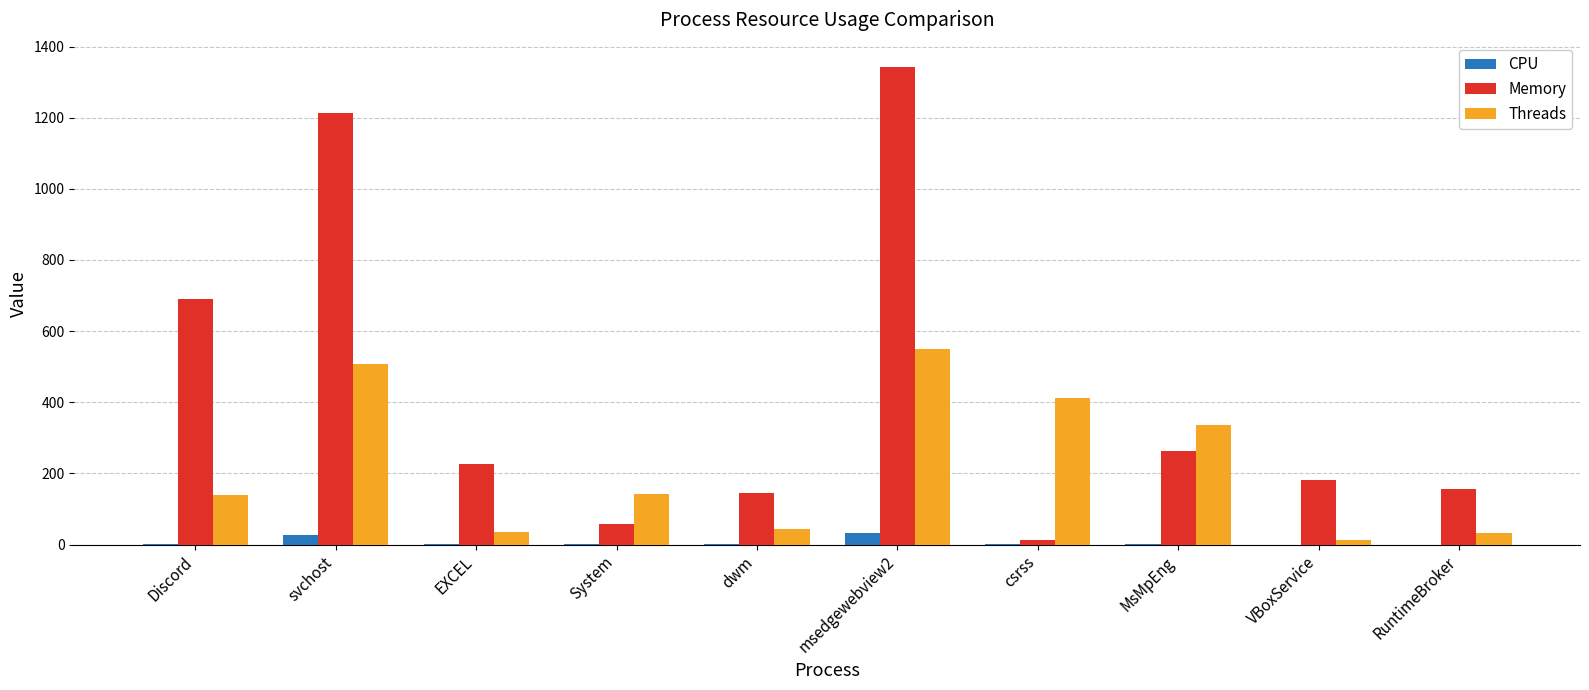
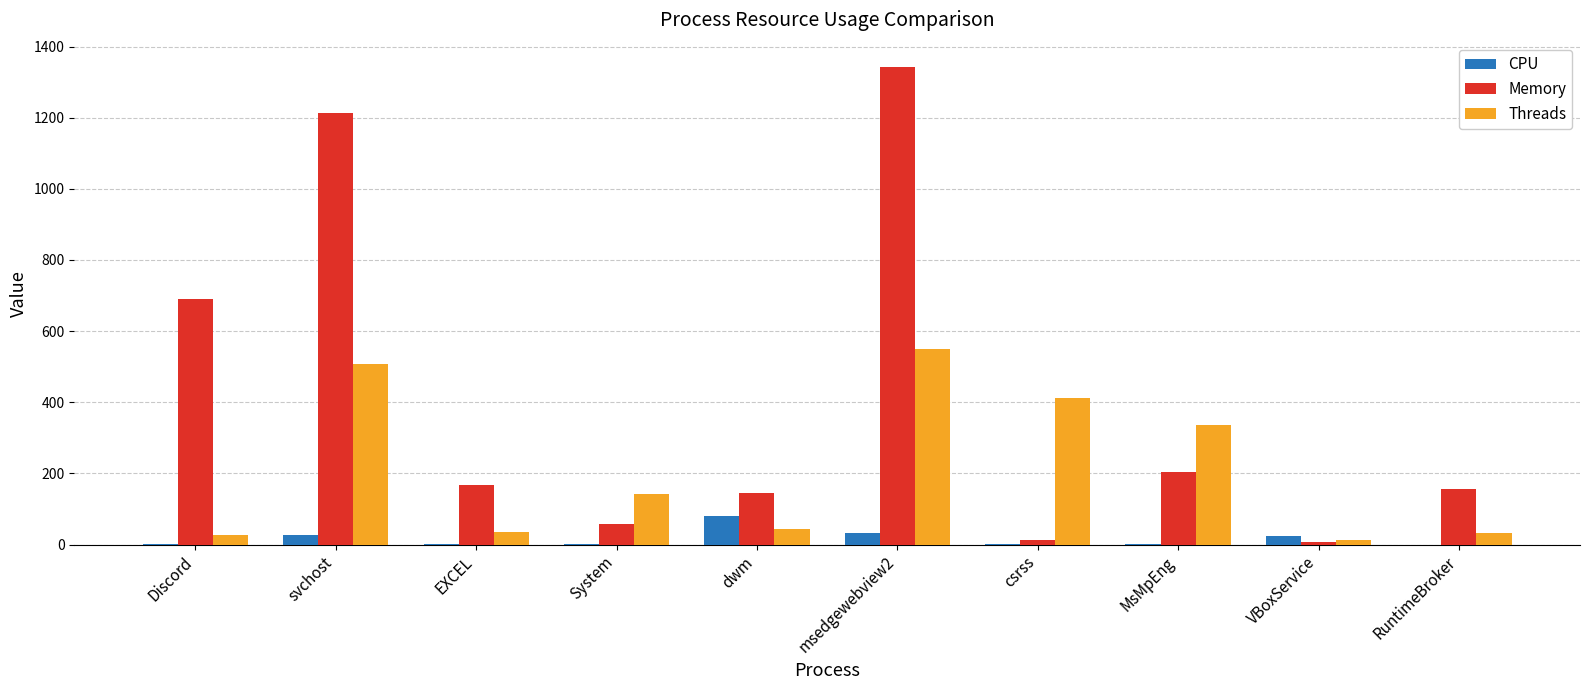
Threads, Discord: 140 -> 30
Memory, EXCEL: 230 -> 170
CPU, dwm: 0 -> 80
Memory, MsMpEng: 260 -> 200
CPU, VBoxService: 0 -> 20
Memory, VBoxService: 180 -> 10
